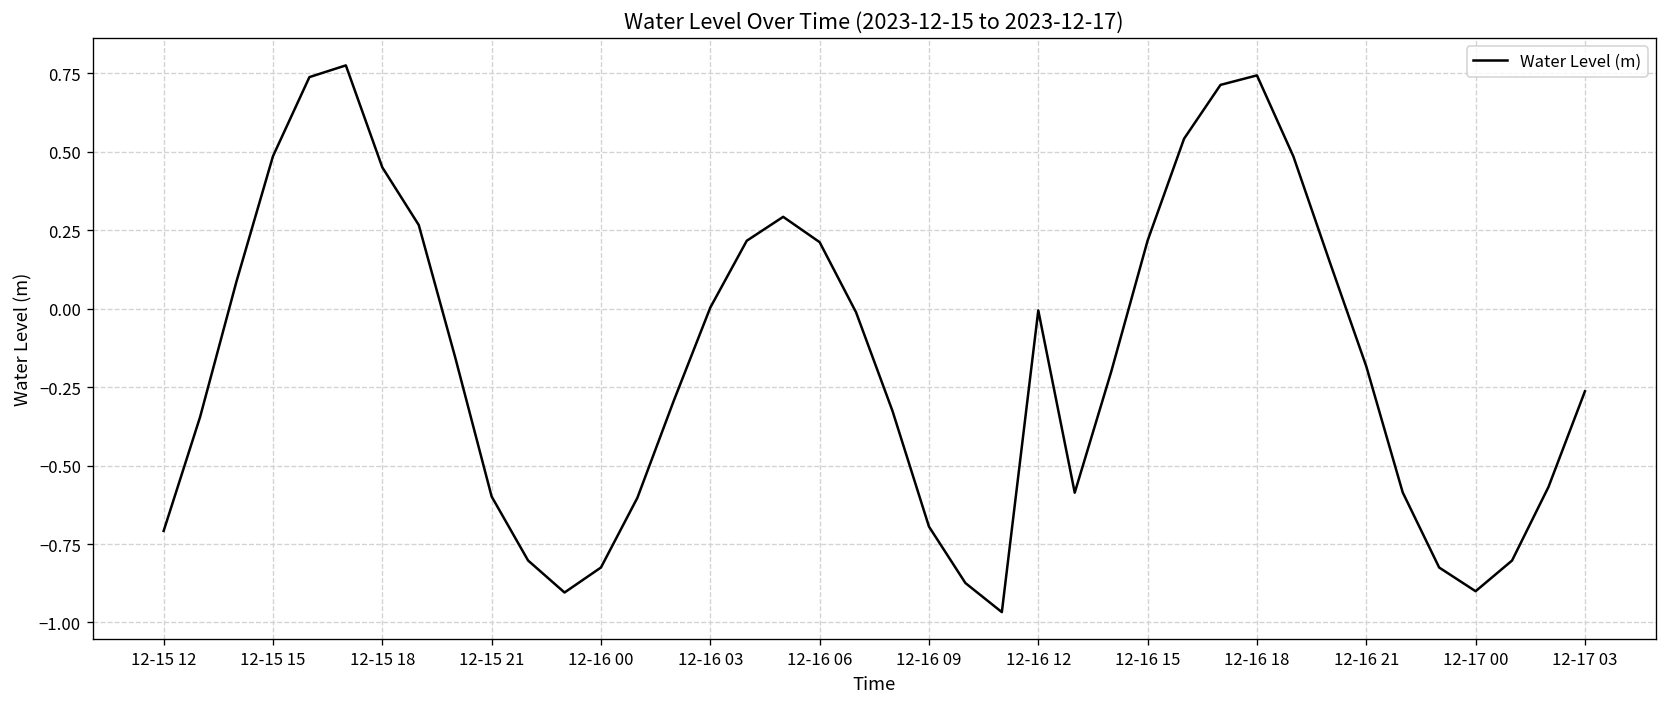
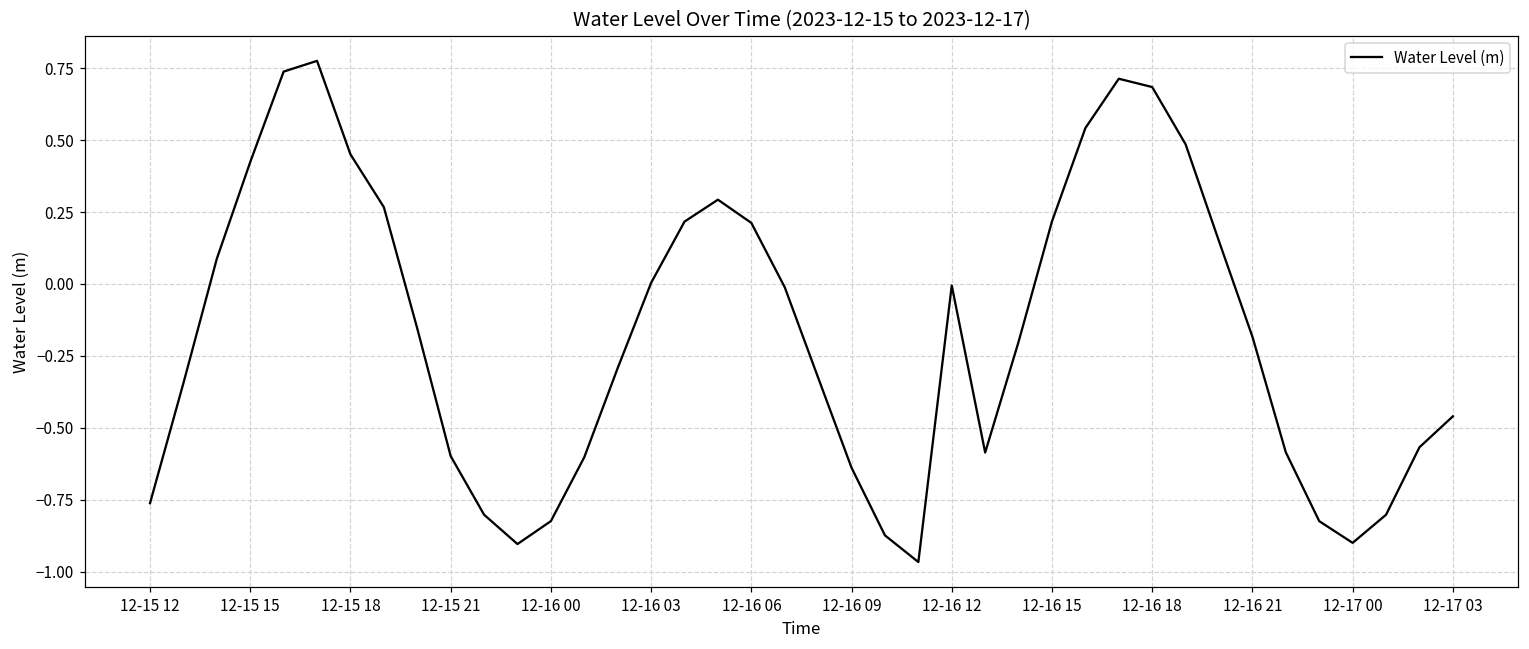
12-15 12: -0.71 -> -0.76
12-15 15: 0.49 -> 0.42
12-16 09: -0.69 -> -0.64
12-16 18: 0.74 -> 0.68
12-17 03: -0.26 -> -0.46
